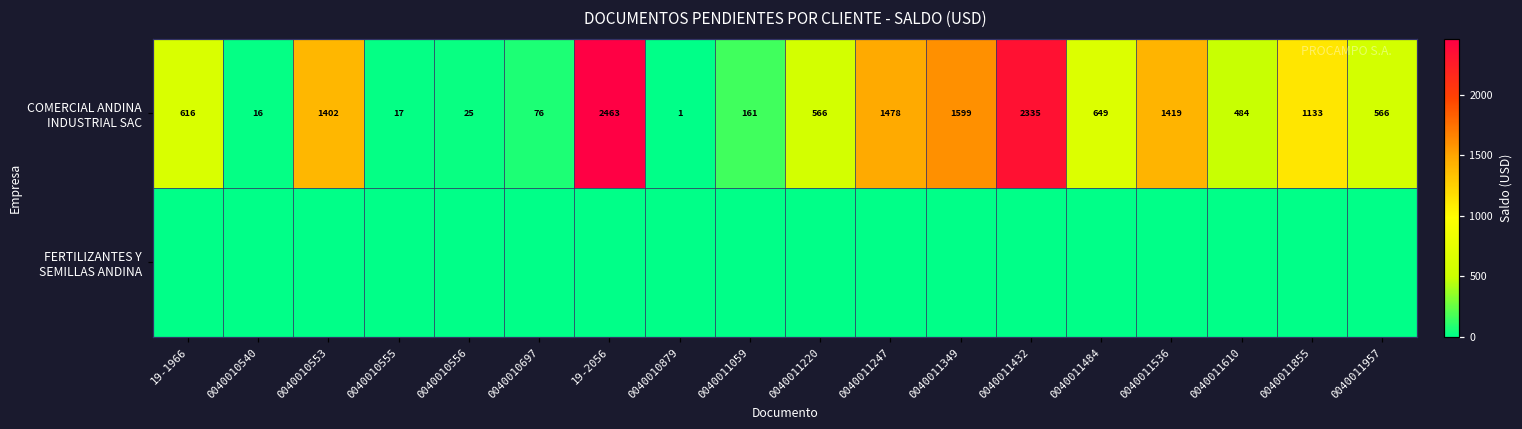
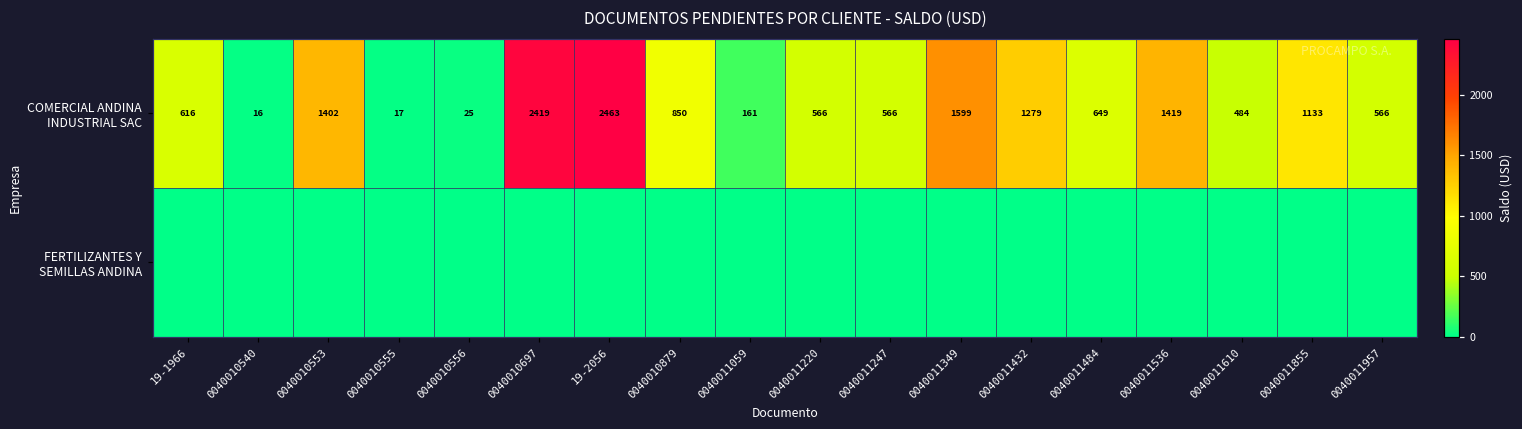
COMERCIAL ANDINA INDUSTRIAL SAC, 0040010697: 76 -> 2419
COMERCIAL ANDINA INDUSTRIAL SAC, 0040010879: 1 -> 850
COMERCIAL ANDINA INDUSTRIAL SAC, 0040011247: 1478 -> 566
COMERCIAL ANDINA INDUSTRIAL SAC, 0040011432: 2335 -> 1279
